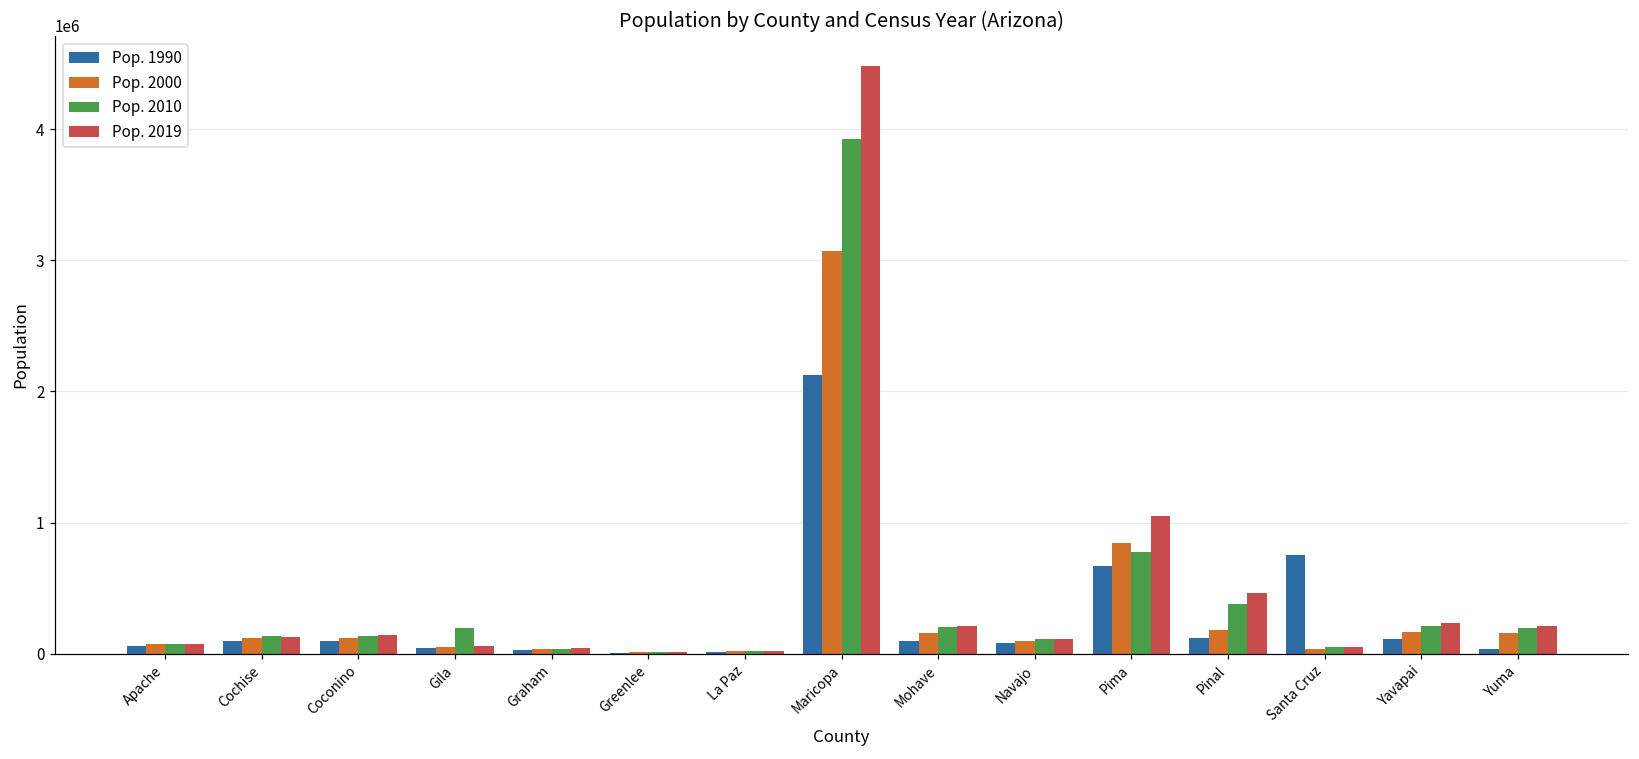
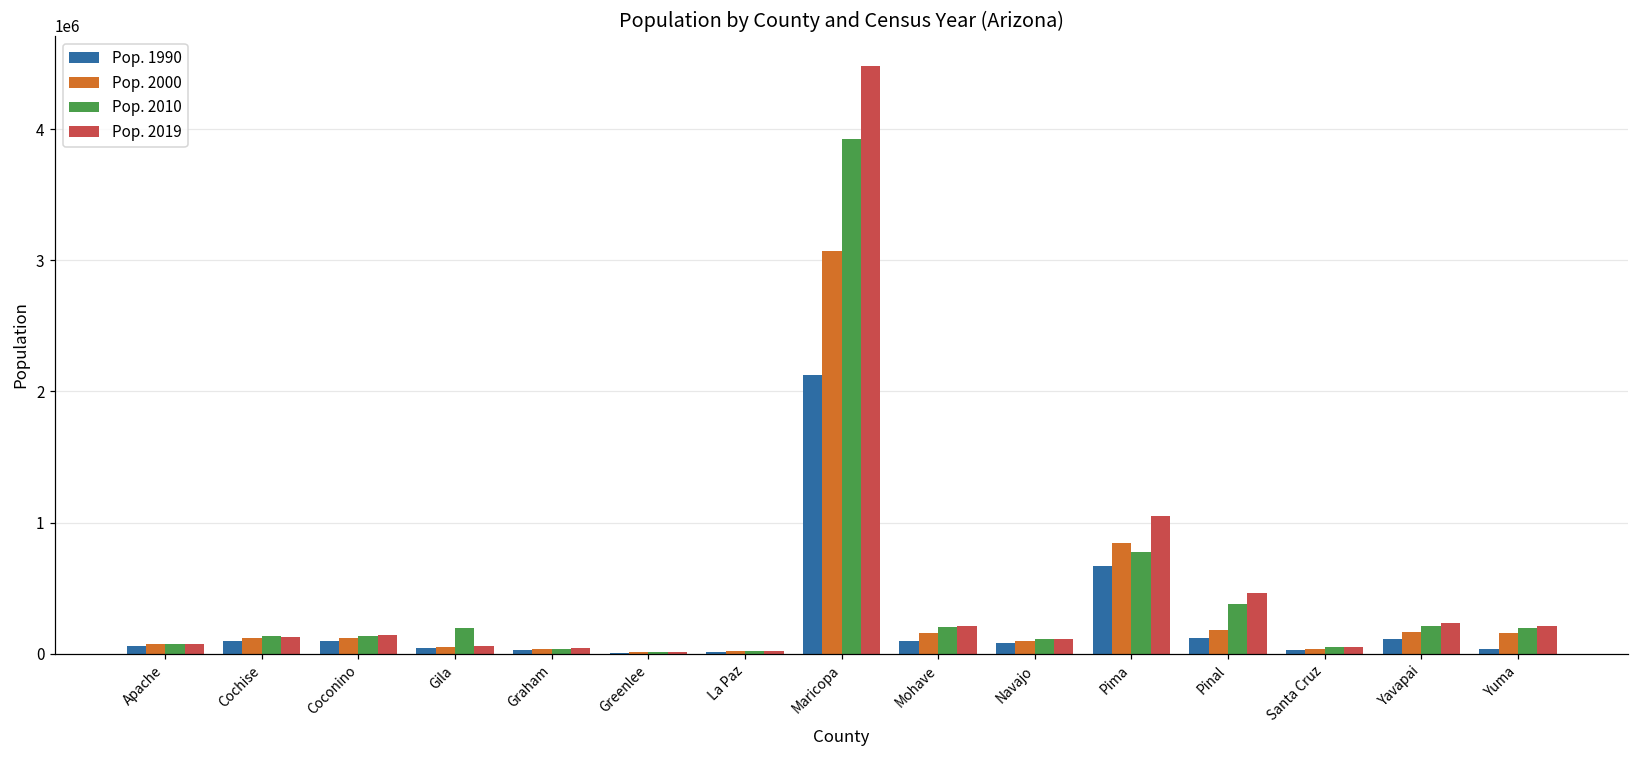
Pop. 1990, Santa Cruz: 750000 -> 30000
